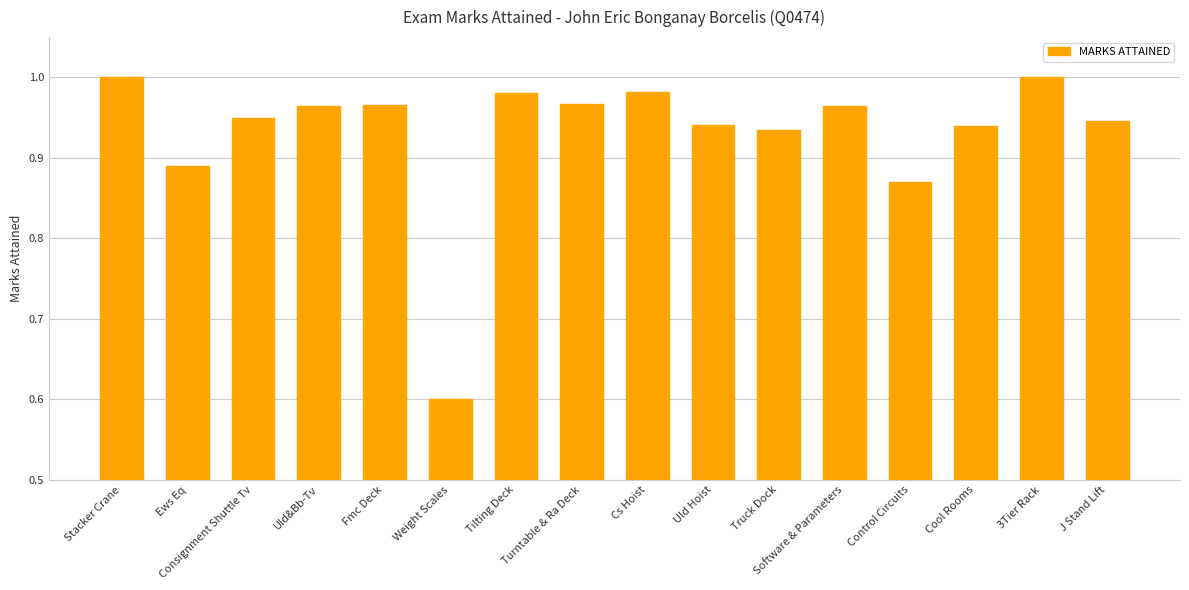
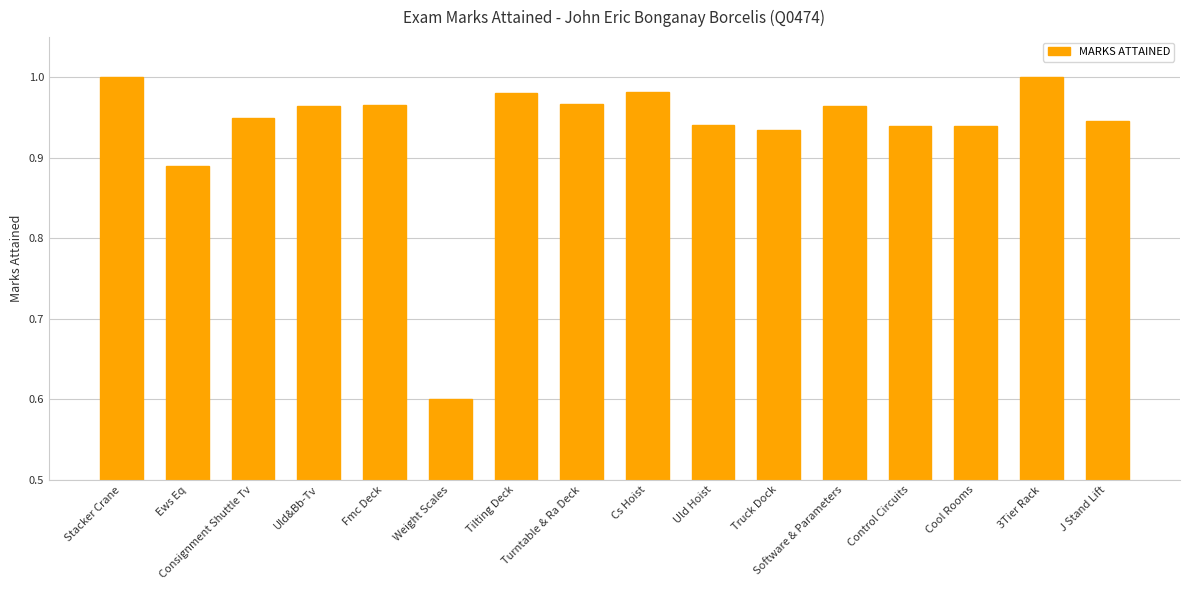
Control Circuits: 0.87 -> 0.94
